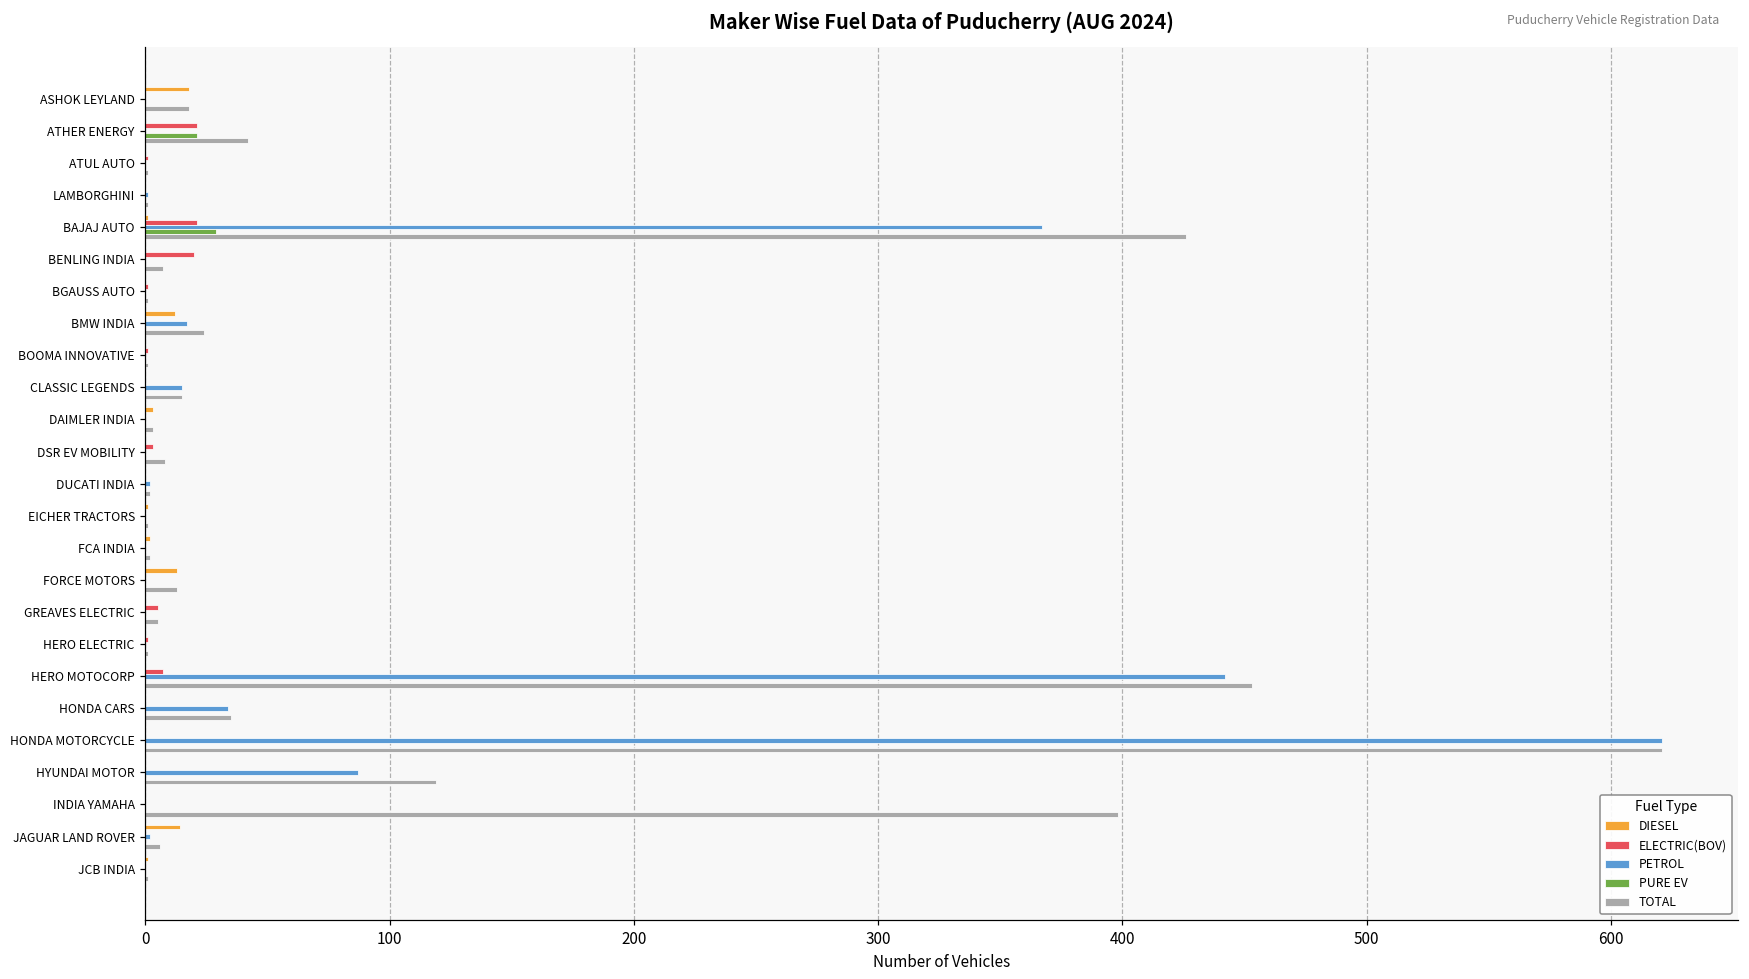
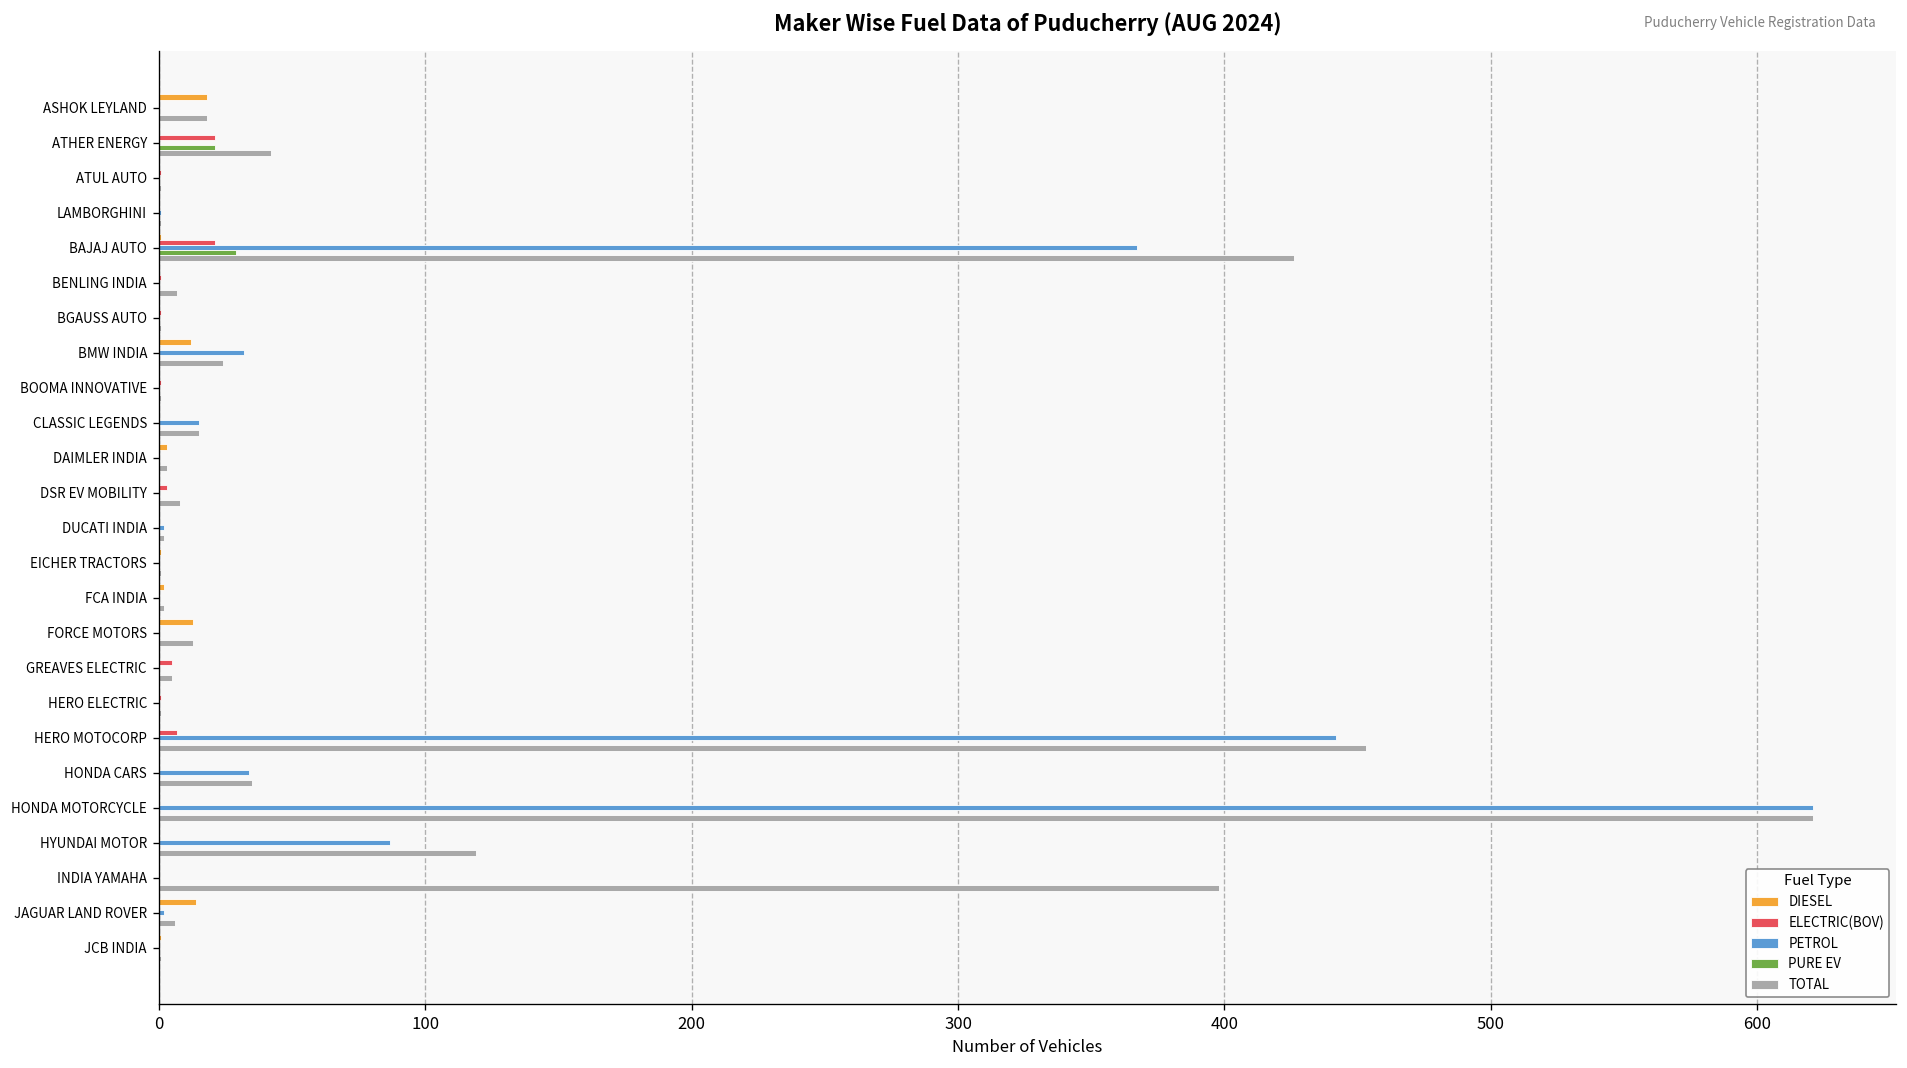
ELECTRIC(BOV), BENLING INDIA: 20 -> 1
PETROL, BMW INDIA: 17 -> 32
